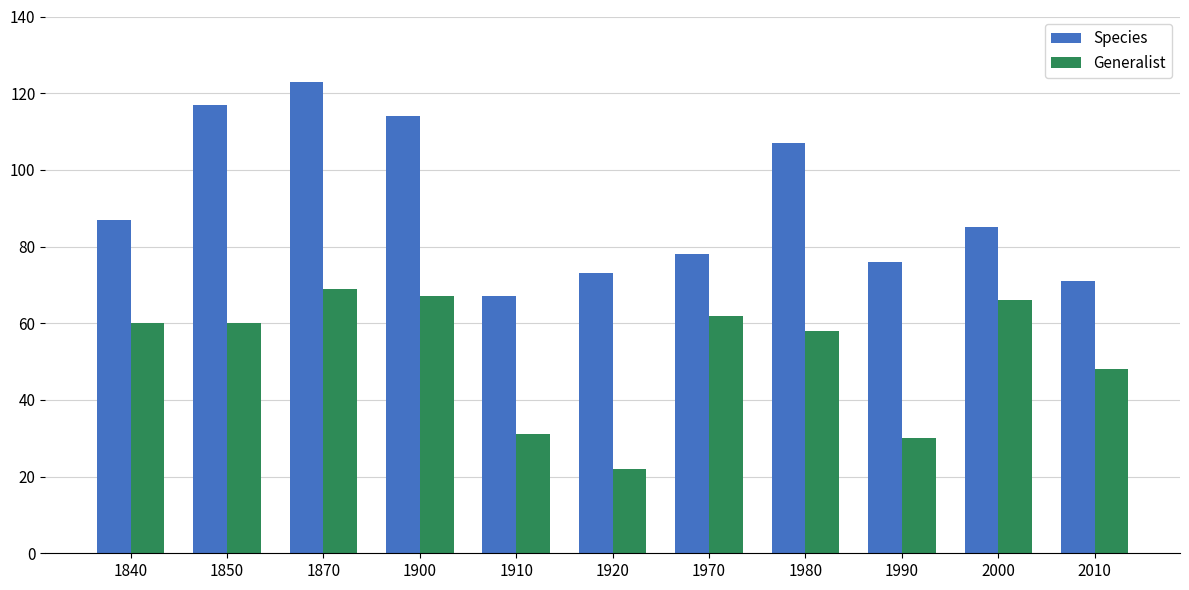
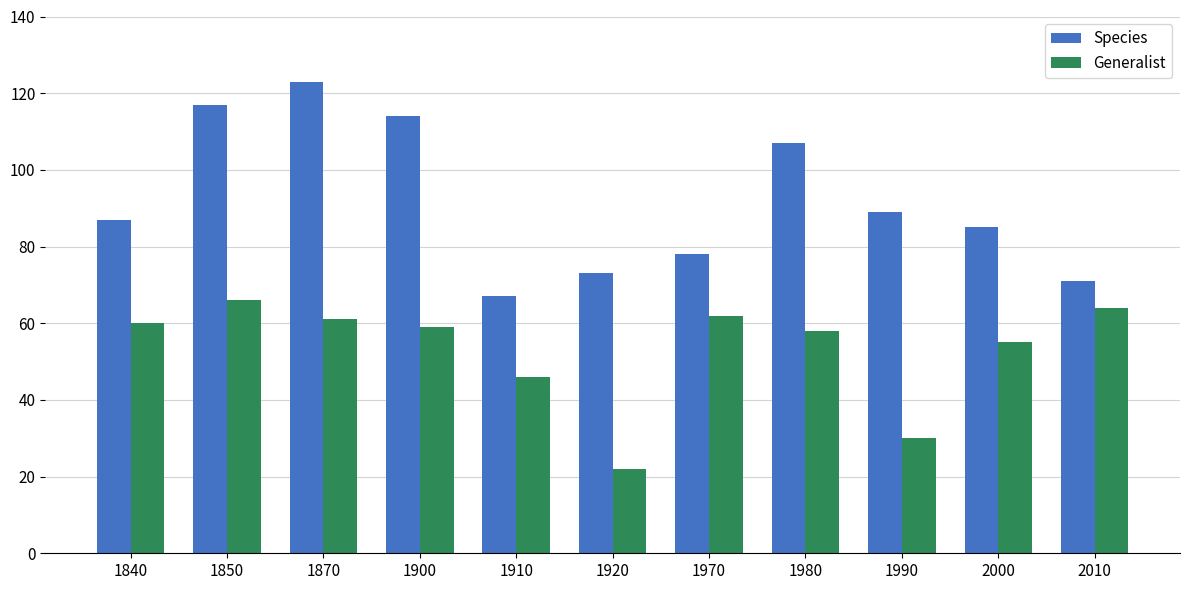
Generalist, 1850: 60 -> 66
Generalist, 1870: 69 -> 61
Generalist, 1900: 67 -> 59
Generalist, 1910: 31 -> 46
Species, 1990: 76 -> 89
Generalist, 2000: 66 -> 55
Generalist, 2010: 48 -> 64
